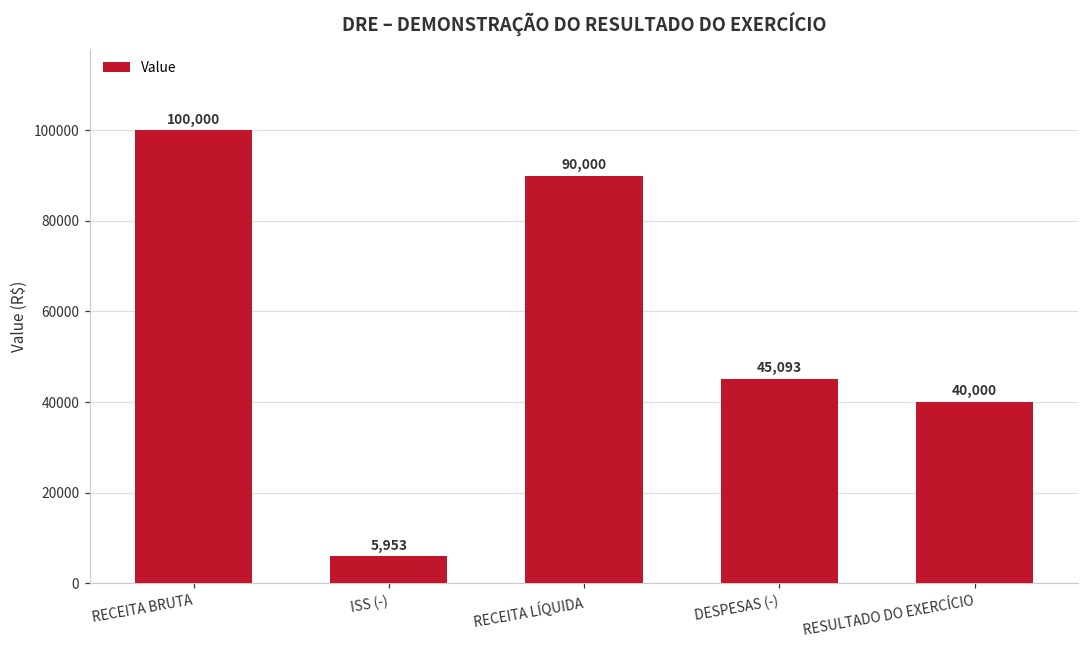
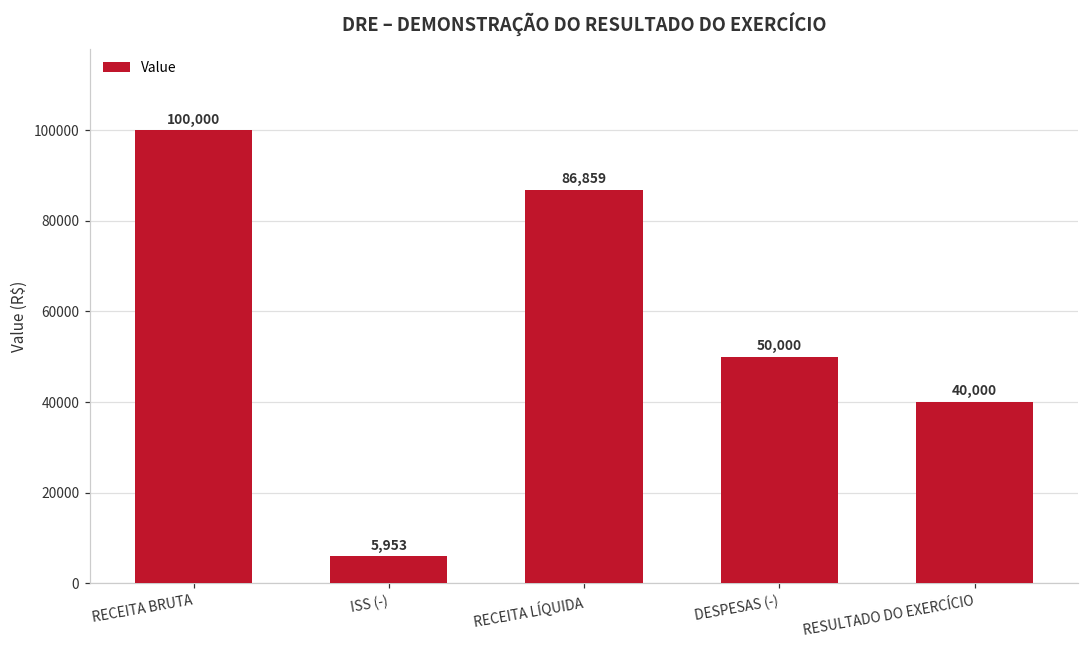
RECEITA LÍQUIDA: 90,000 -> 86,859
DESPESAS (-): 45,093 -> 50,000
